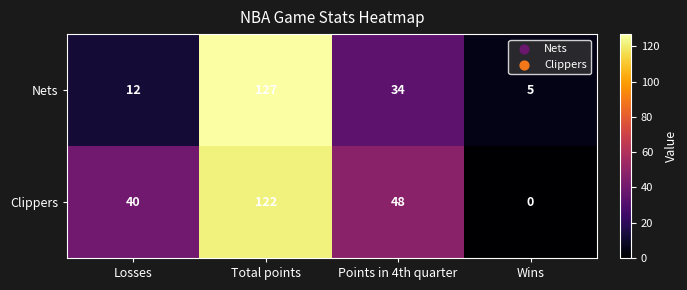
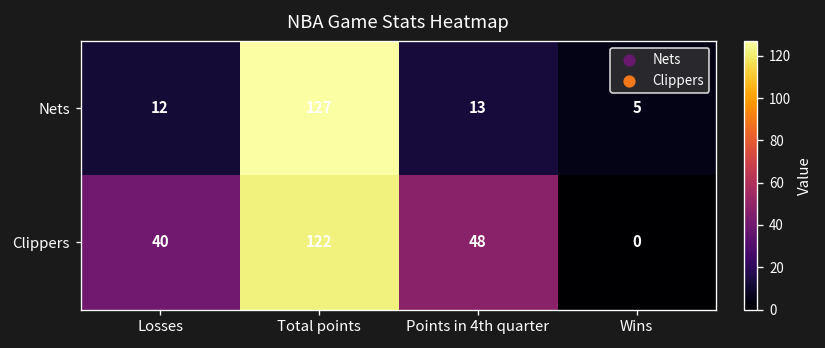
Nets, Points in 4th quarter: 34 -> 13
